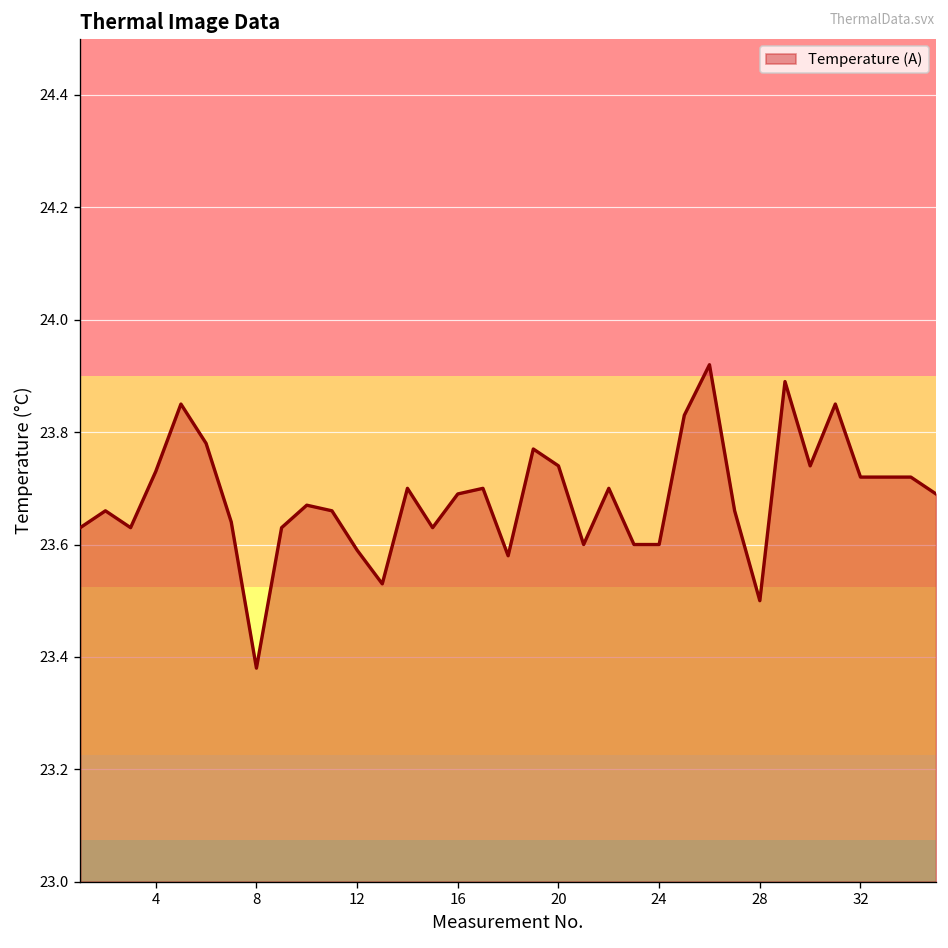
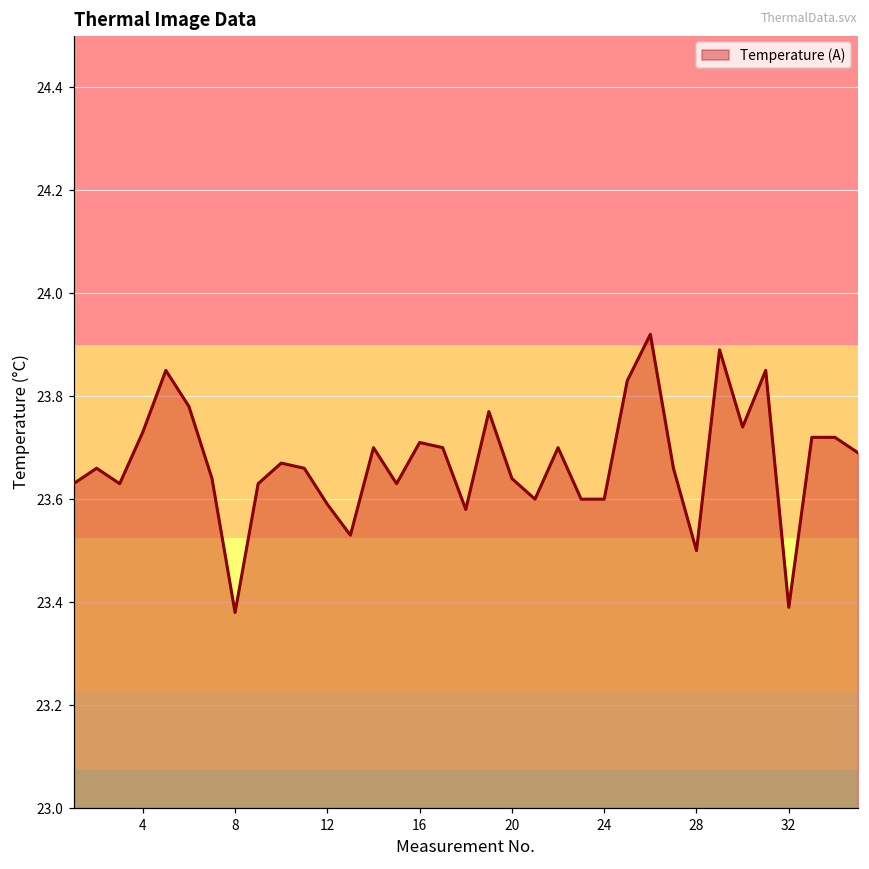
16: 23.69 -> 23.71
20: 23.74 -> 23.64
32: 23.72 -> 23.39
